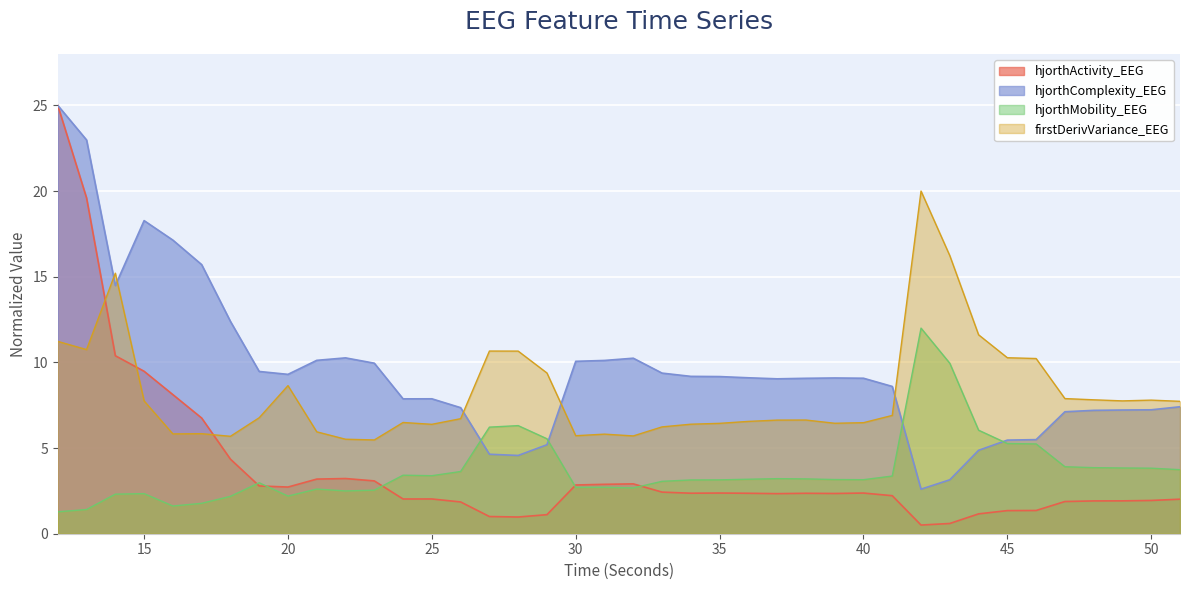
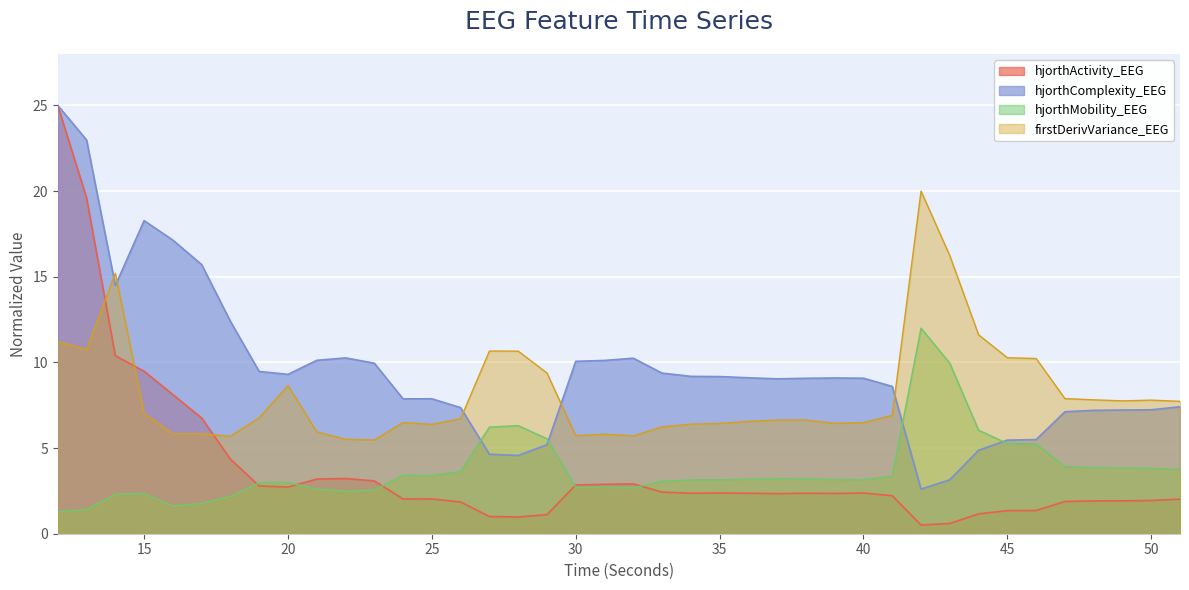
firstDerivVariance_EEG, 15: 7.8 -> 7.0
hjorthMobility_EEG, 20: 2.2 -> 3.0
